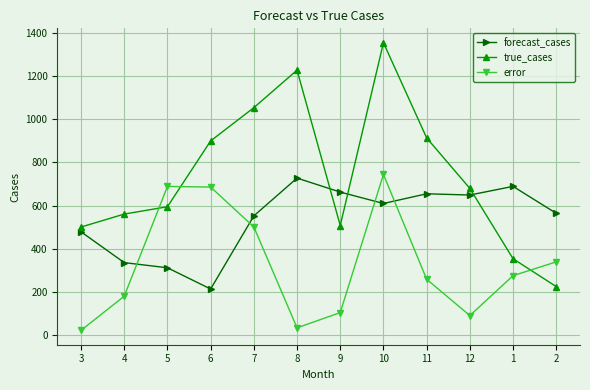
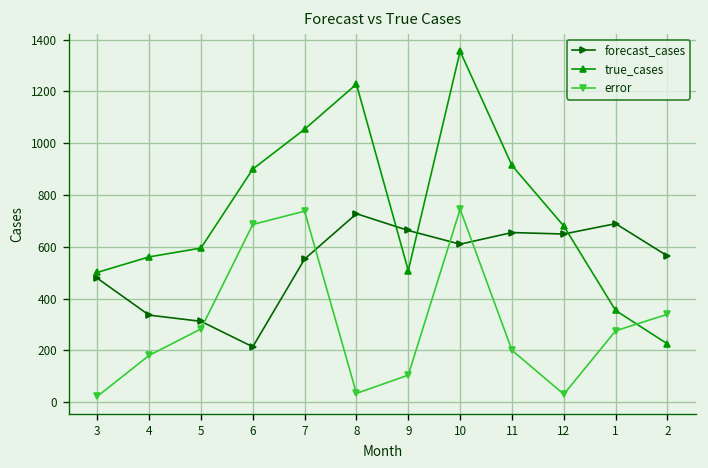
error, 5: 690 -> 280
error, 7: 500 -> 740
error, 11: 260 -> 200
error, 12: 90 -> 30
